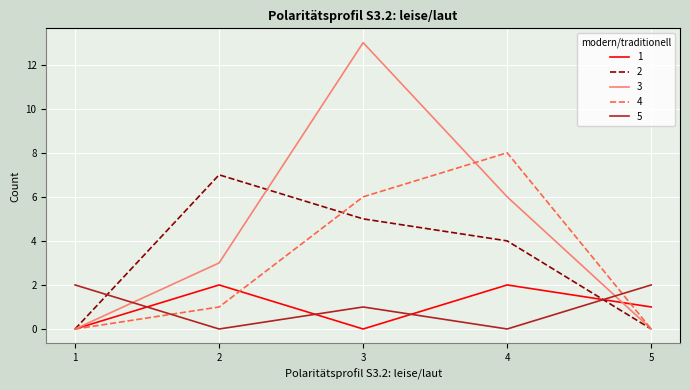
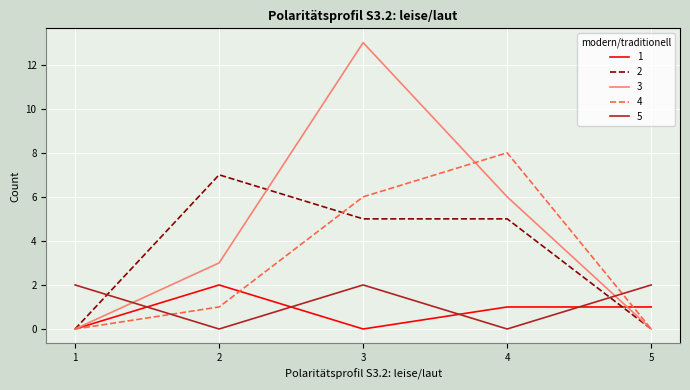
5, 3: 1 -> 2
1, 4: 2 -> 1
2, 4: 4 -> 5
